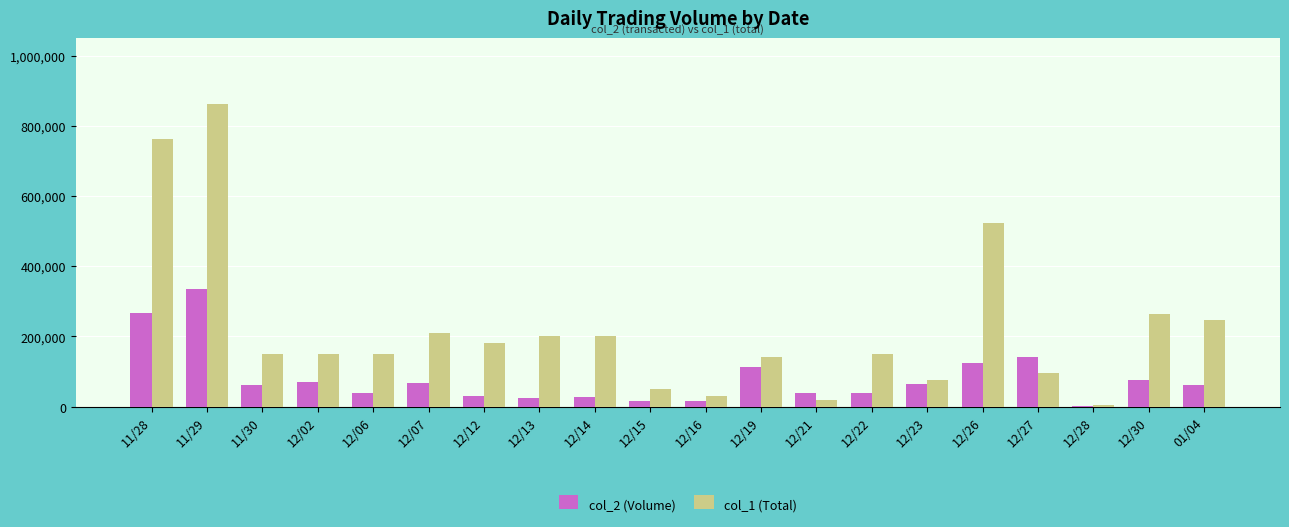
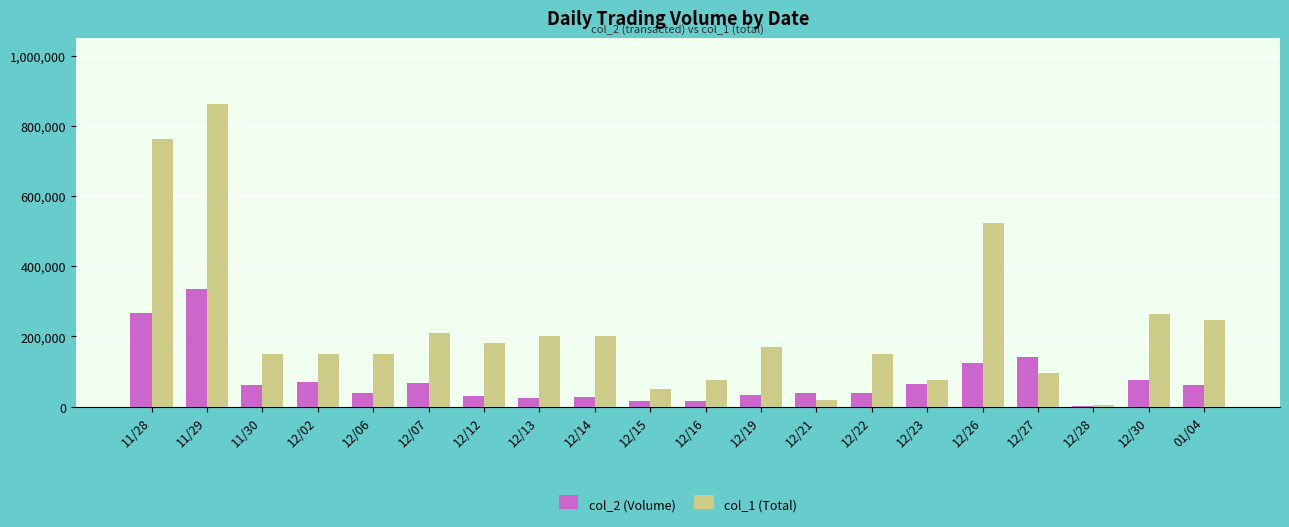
col_1 (Total), 12/16: 30,000 -> 80,000
col_2 (Volume), 12/19: 110,000 -> 30,000
col_1 (Total), 12/19: 140,000 -> 170,000
